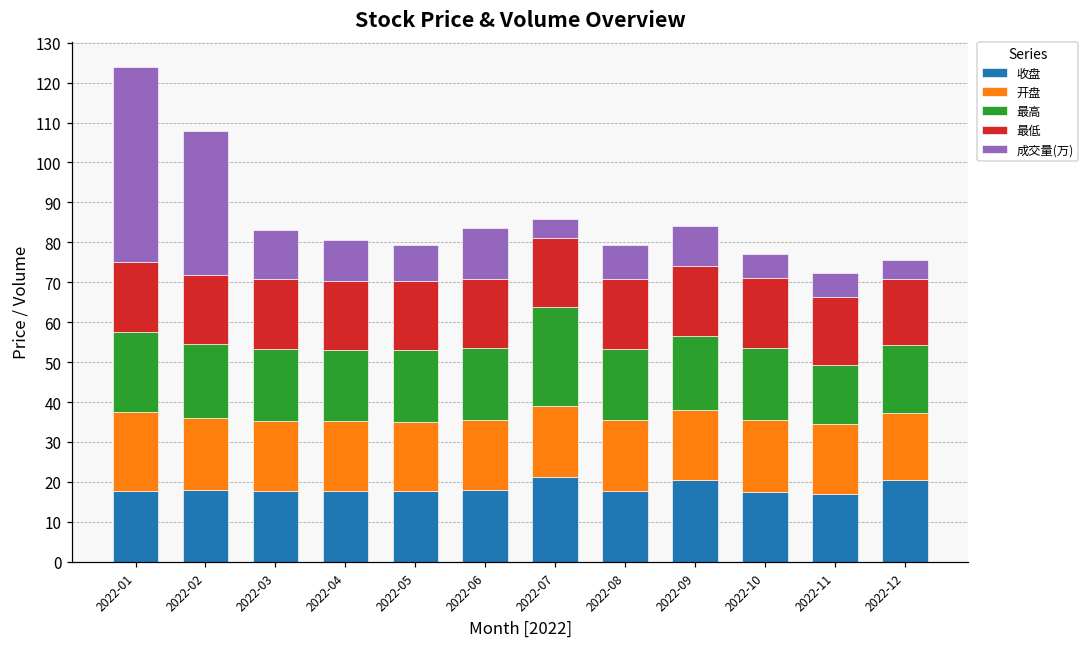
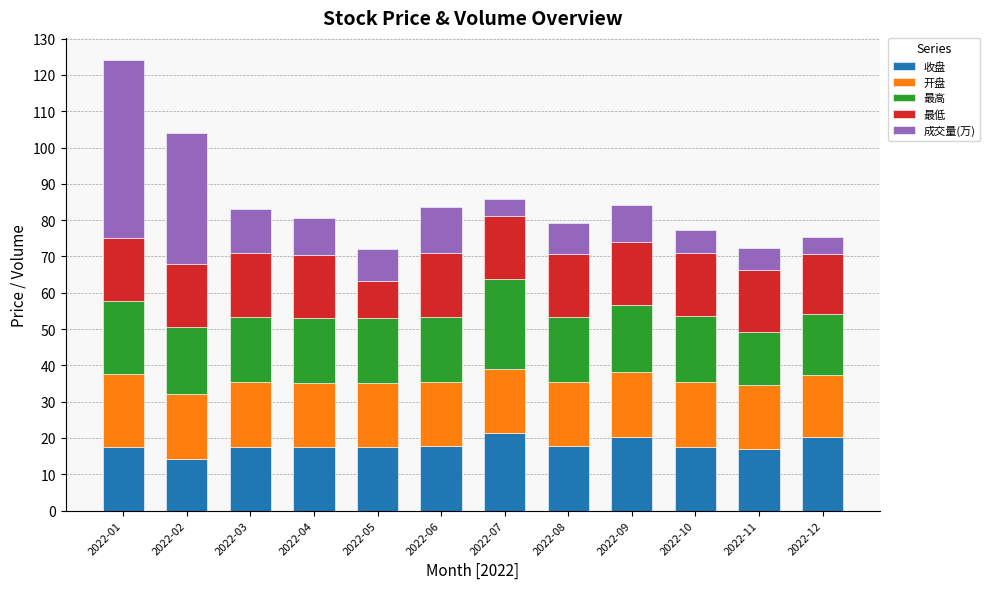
收盘, 2022-02: 18 -> 14
最低, 2022-05: 17 -> 10
